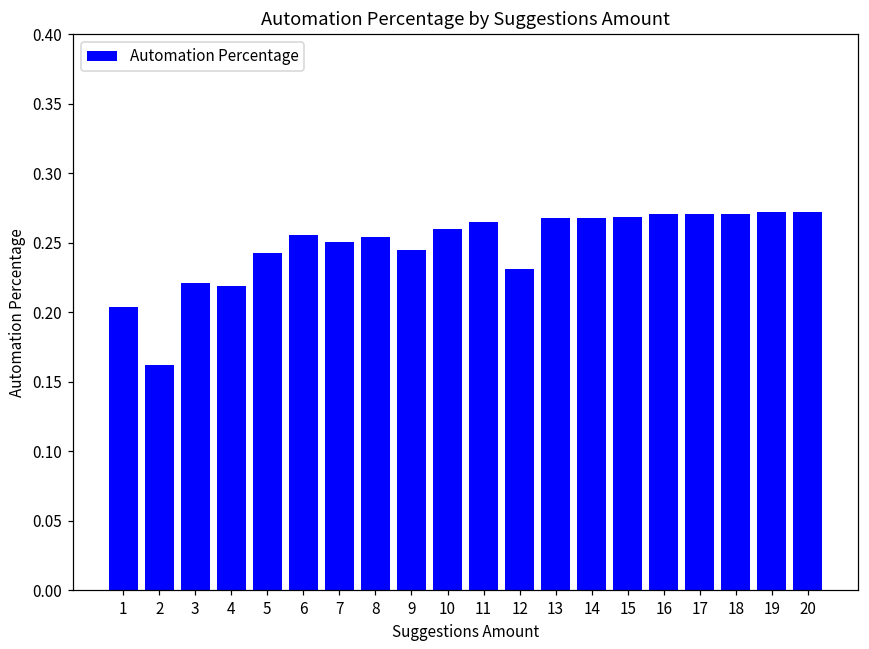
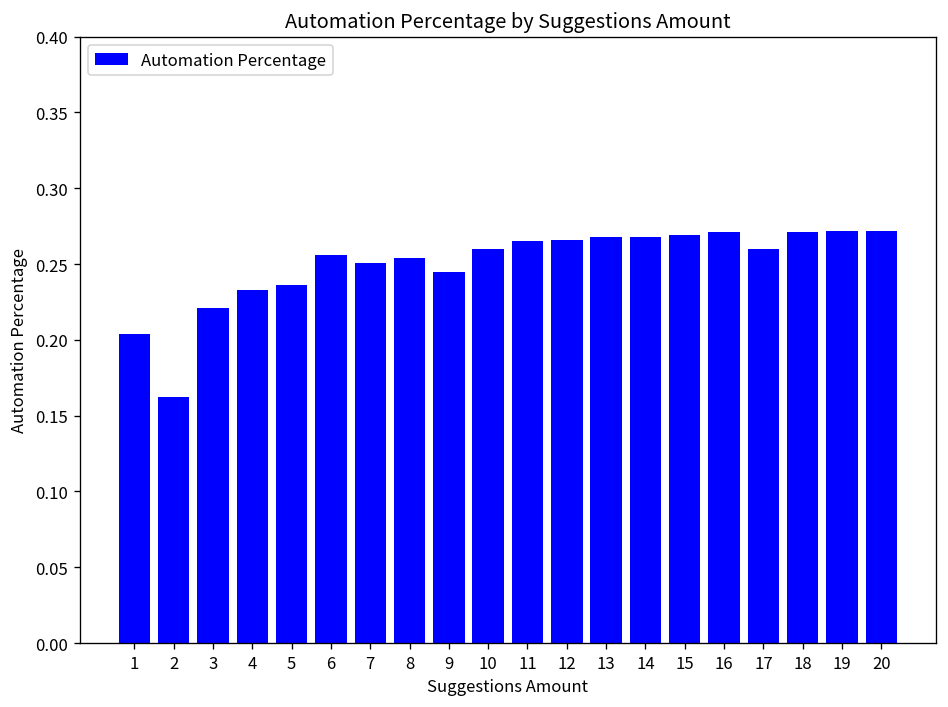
4: 0.219 -> 0.233
5: 0.243 -> 0.236
12: 0.231 -> 0.266
17: 0.271 -> 0.260
